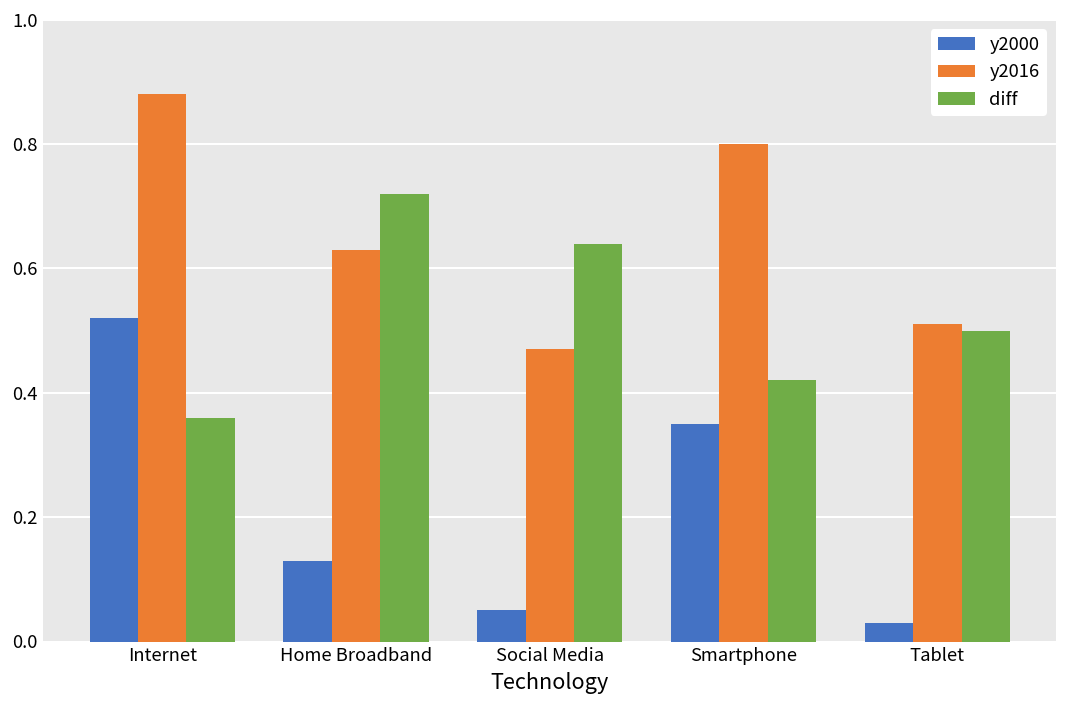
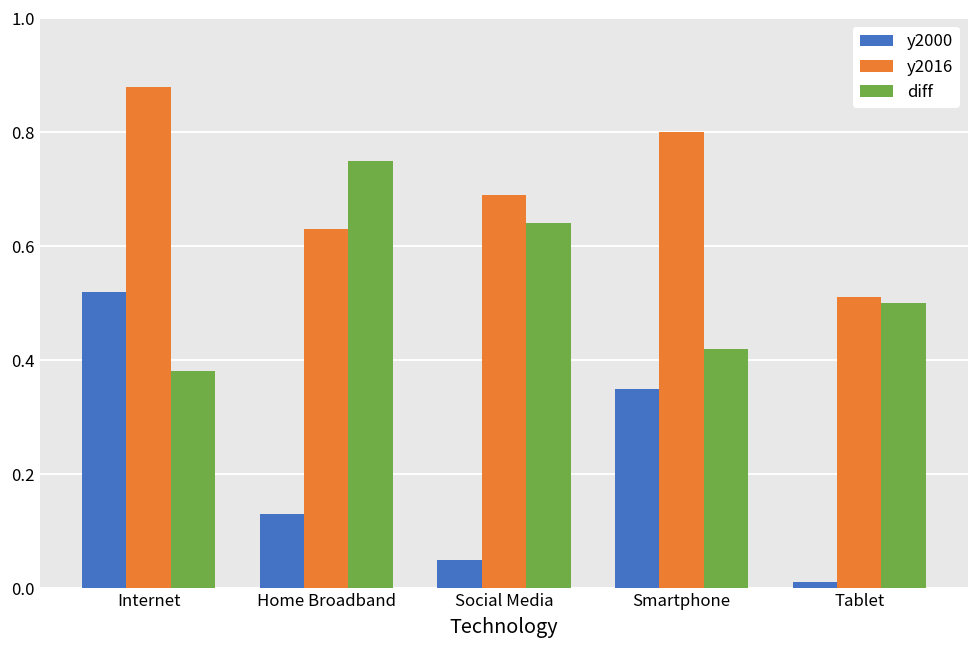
diff, Internet: 0.36 -> 0.38
diff, Home Broadband: 0.72 -> 0.75
y2016, Social Media: 0.47 -> 0.69
y2000, Tablet: 0.03 -> 0.01
